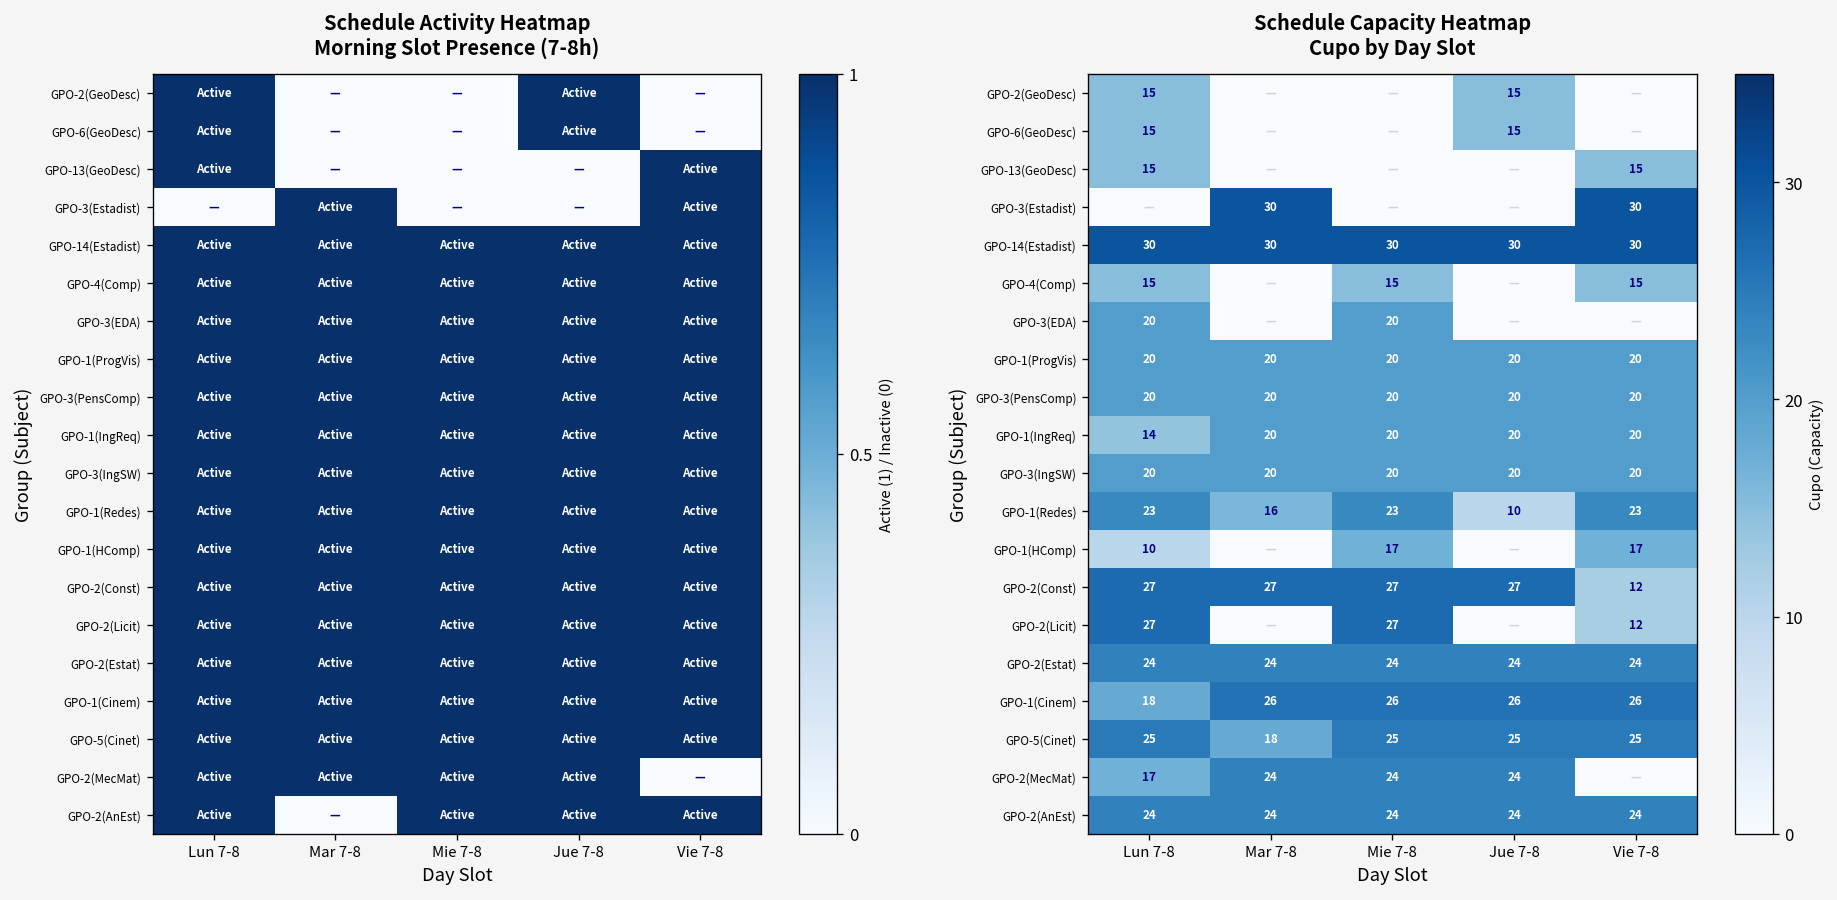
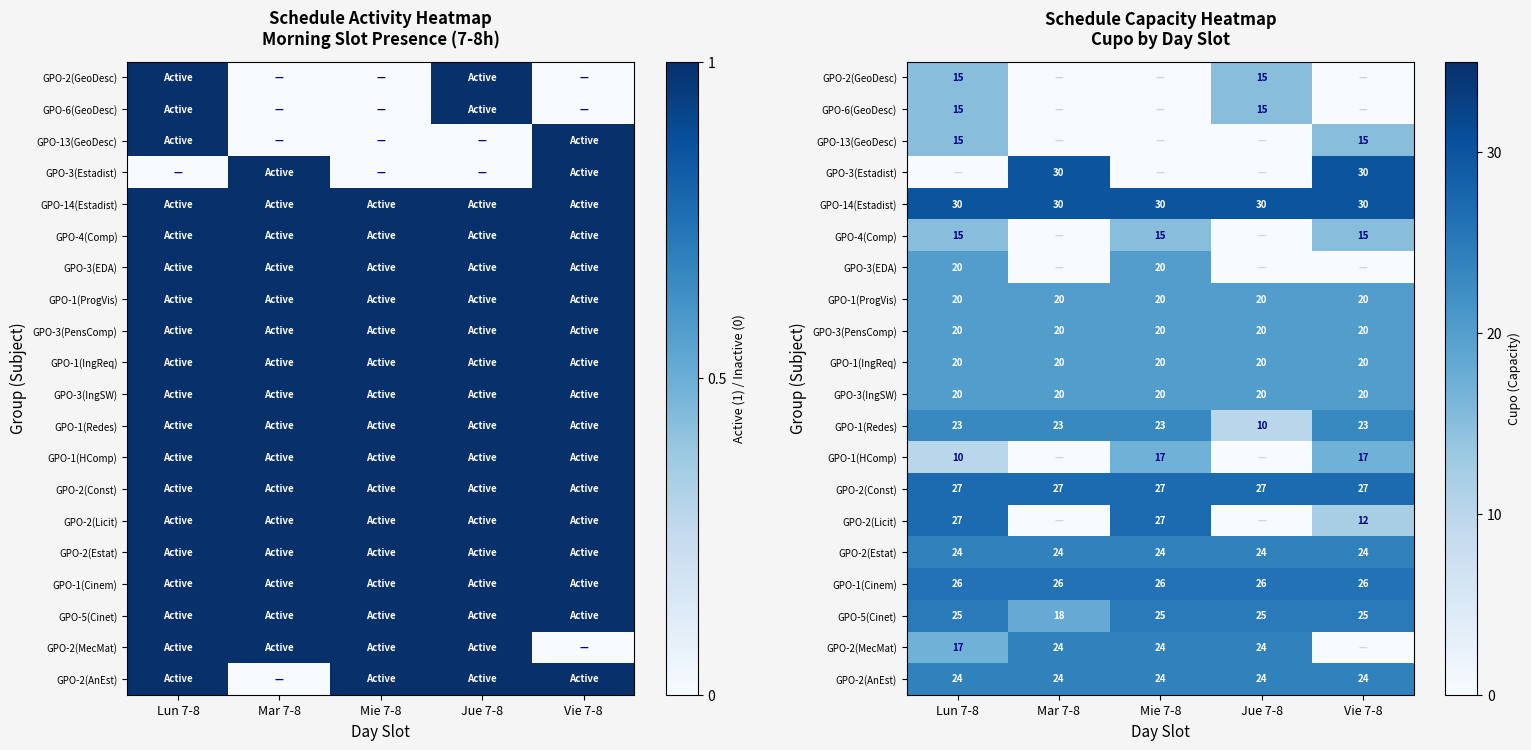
Schedule Capacity Heatmap Cupo by Day Slot, GPO-1(IngReq), Lun 7-8: 14 -> 20
Schedule Capacity Heatmap Cupo by Day Slot, GPO-1(Redes), Mar 7-8: 16 -> 23
Schedule Capacity Heatmap Cupo by Day Slot, GPO-2(Const), Vie 7-8: 12 -> 27
Schedule Capacity Heatmap Cupo by Day Slot, GPO-1(Cinem), Lun 7-8: 18 -> 26
